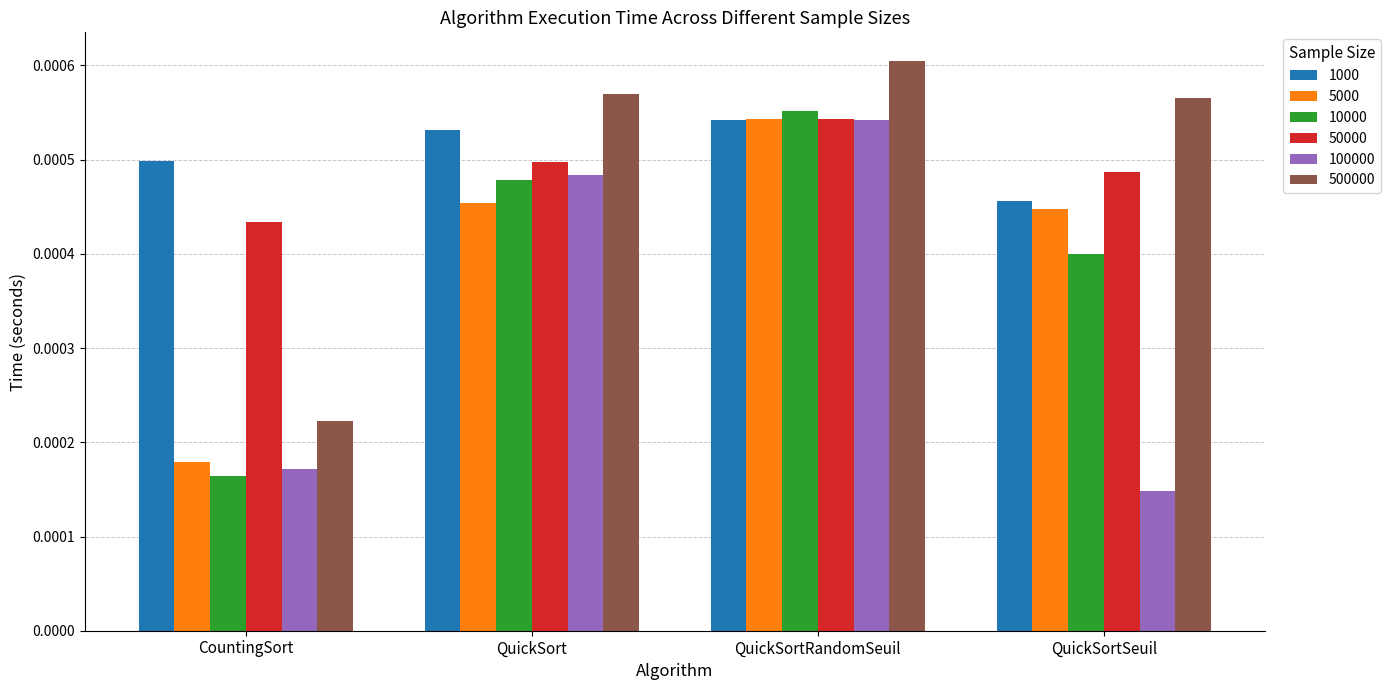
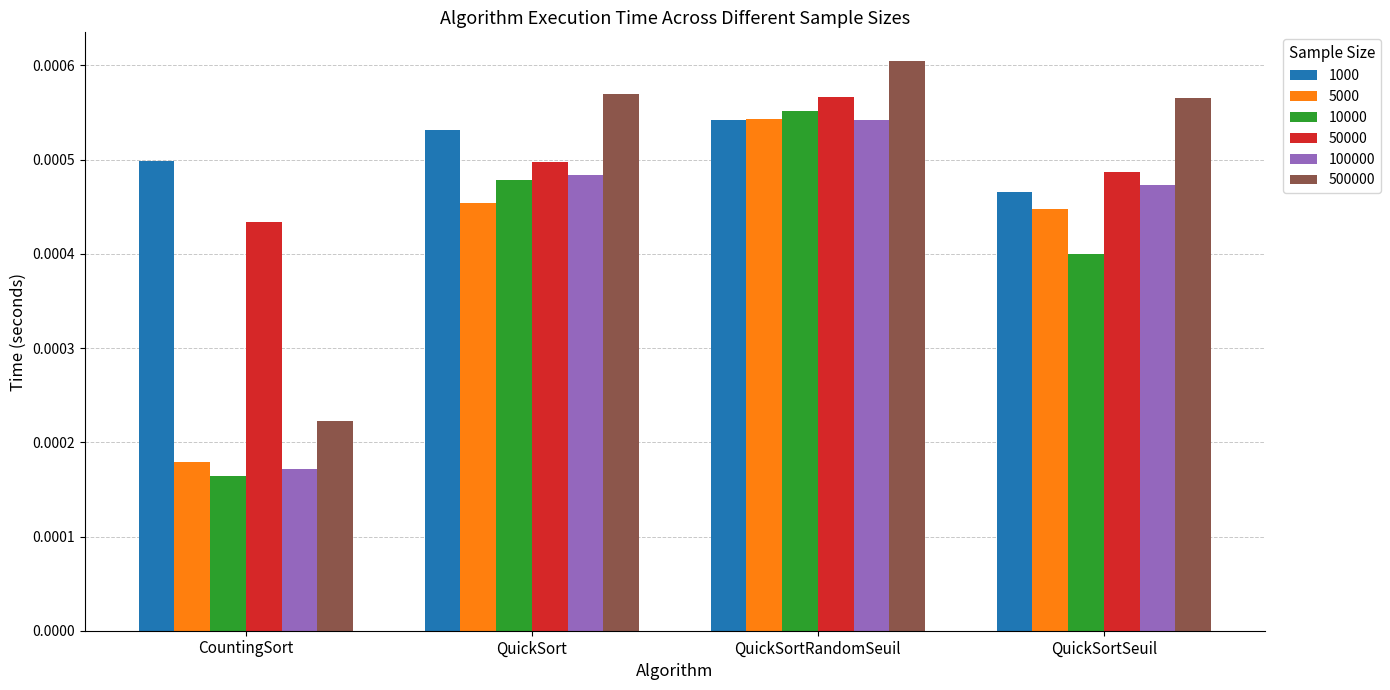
50000, QuickSortRandomSeuil: 0.00054 -> 0.00057
1000, QuickSortSeuil: 0.00046 -> 0.00047
100000, QuickSortSeuil: 0.00015 -> 0.00047
